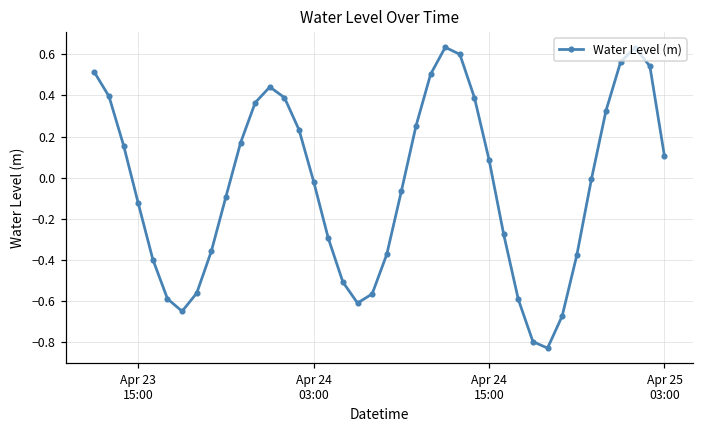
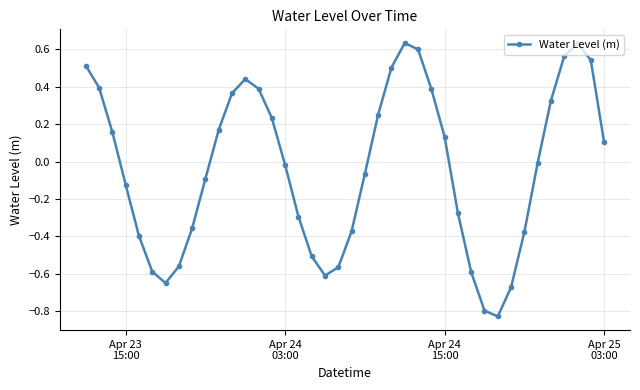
Apr 24 15:00: 0.09 -> 0.13
